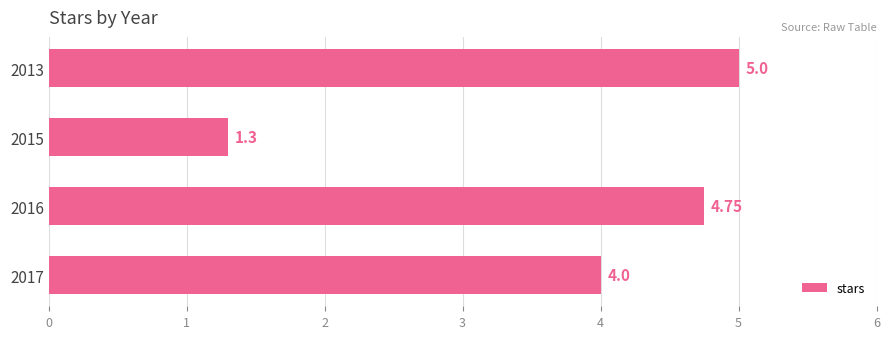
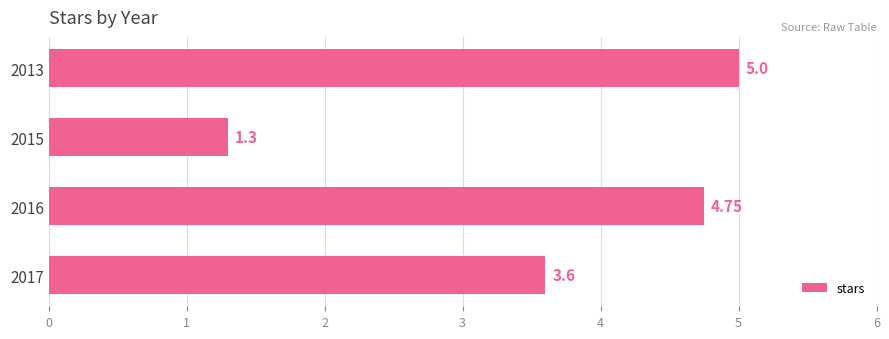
2017: 4.0 -> 3.6
